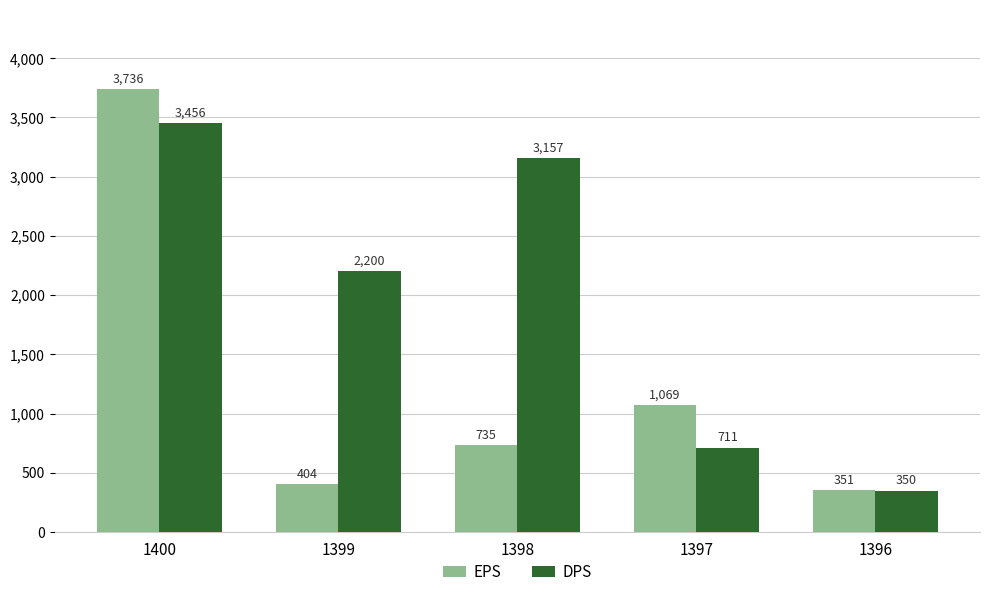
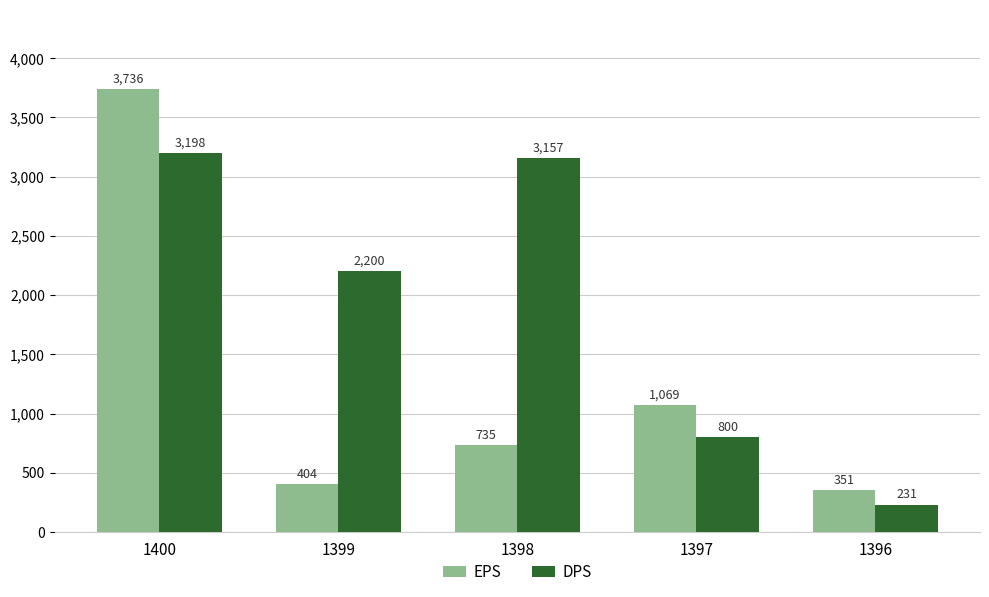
DPS, 1400: 3,456 -> 3,198
DPS, 1397: 711 -> 800
DPS, 1396: 350 -> 231
